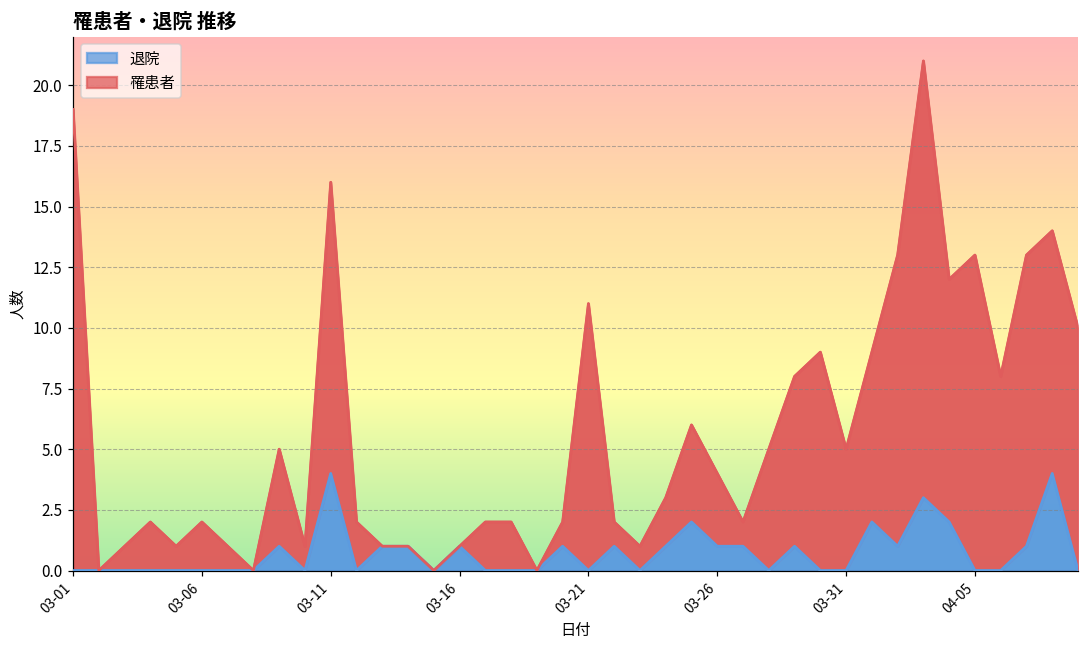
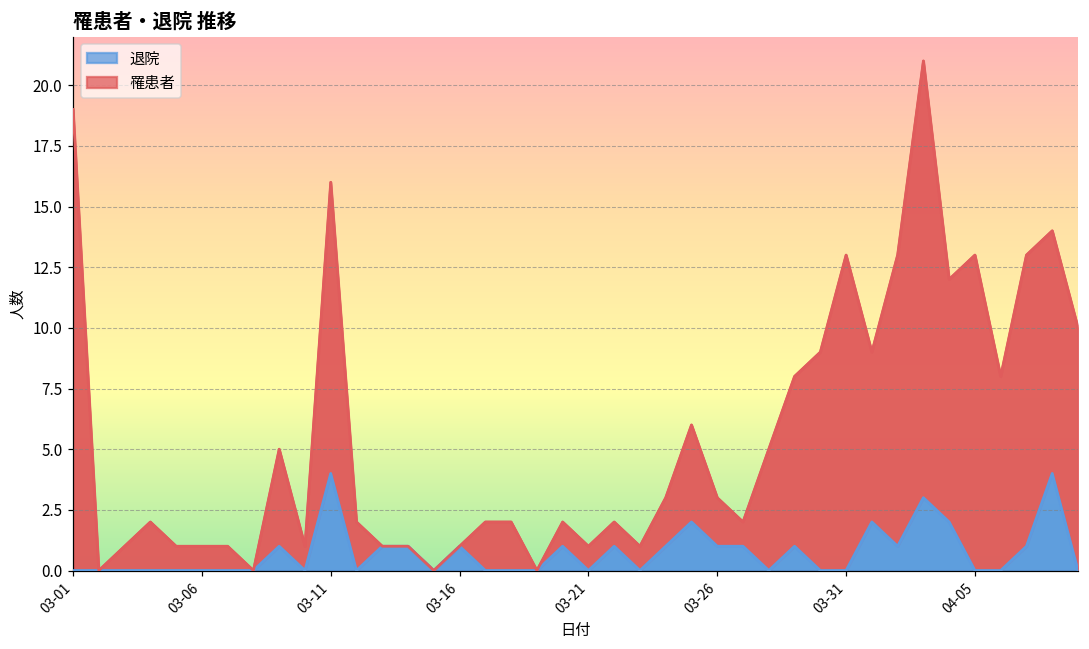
罹患者, 03-06: 2 -> 1
罹患者, 03-21: 11 -> 1
罹患者, 03-26: 3 -> 2
罹患者, 03-31: 5 -> 13
